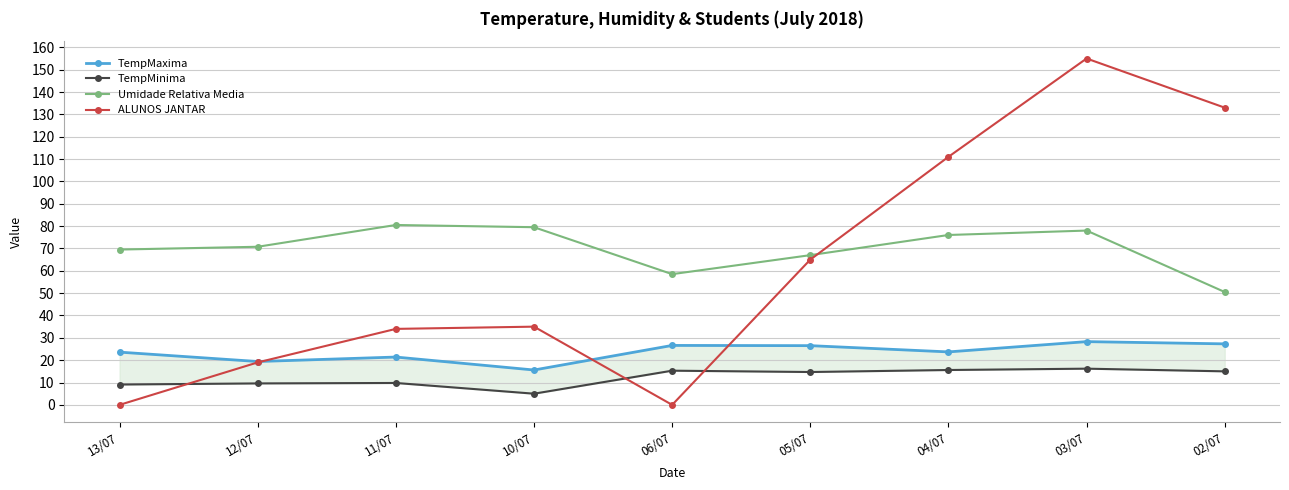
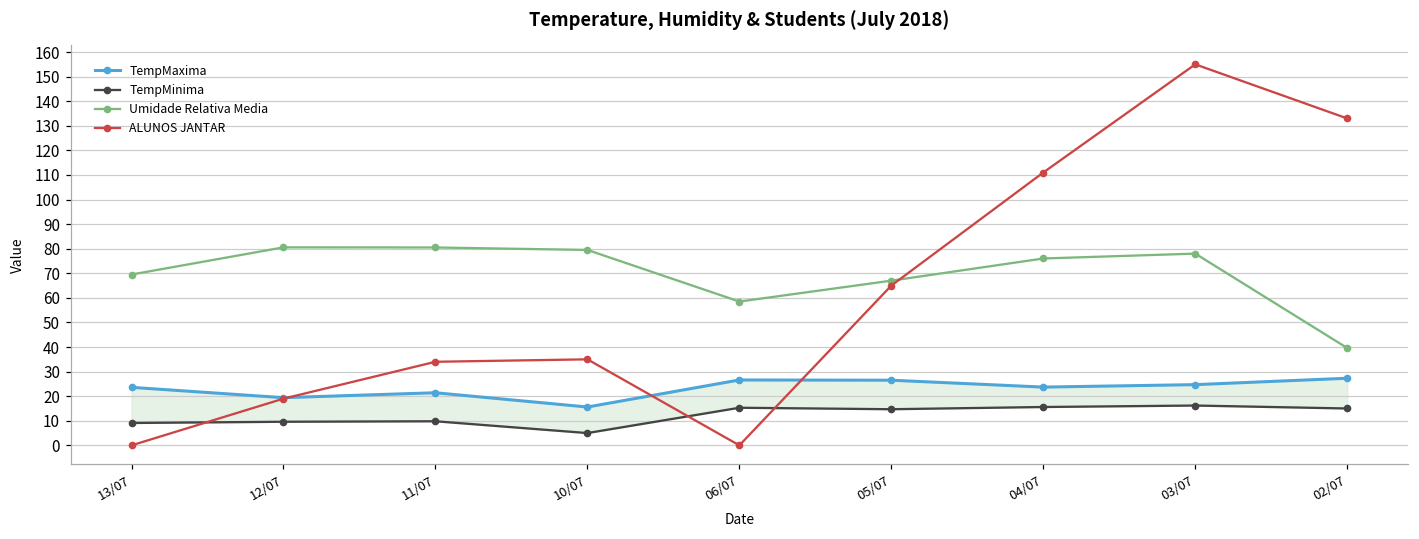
Umidade Relativa Media, 12/07: 71 -> 81
TempMaxima, 03/07: 28 -> 25
Umidade Relativa Media, 02/07: 51 -> 40
